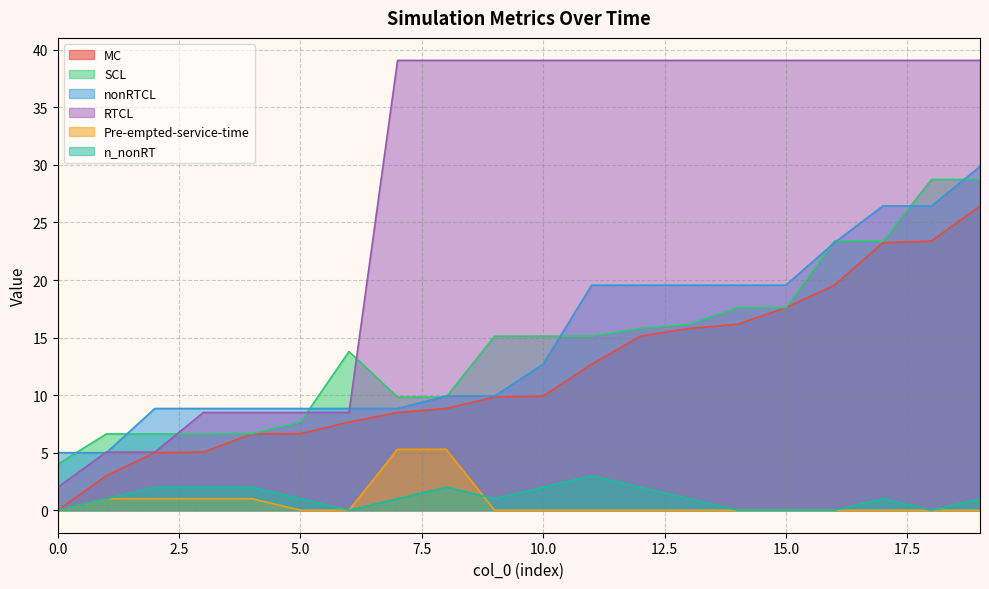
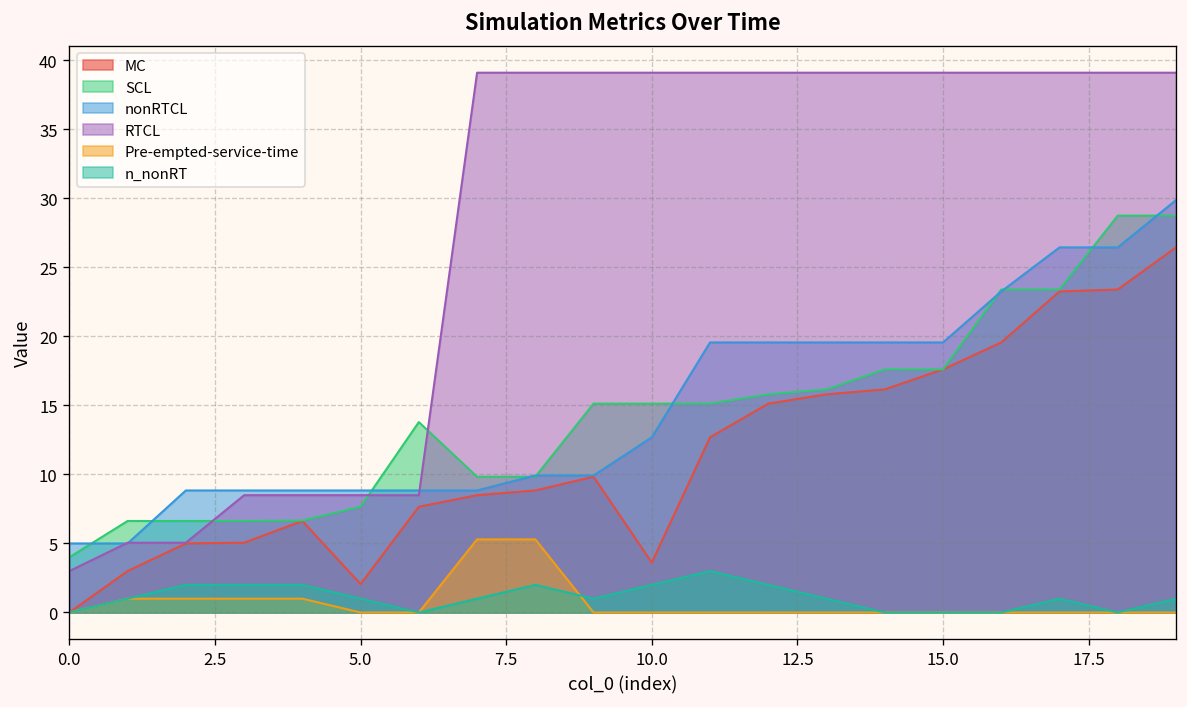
RTCL, 0.0: 2 -> 3
MC, 5.0: 6.7 -> 2.1
MC, 10.0: 9.9 -> 3.6
